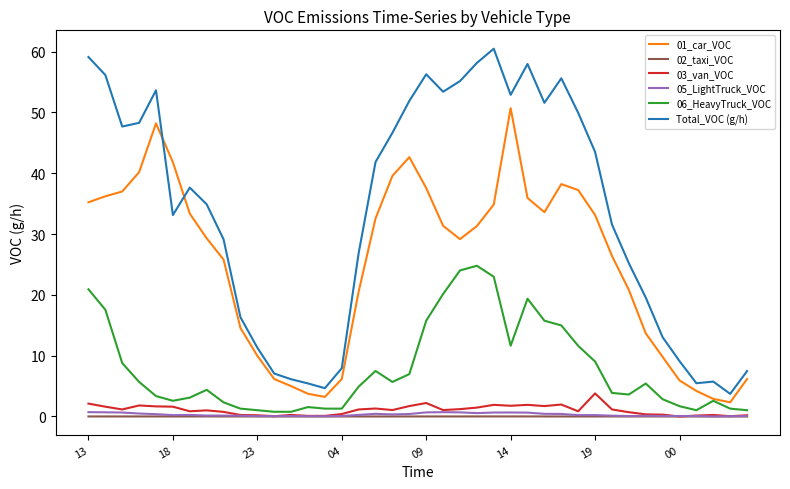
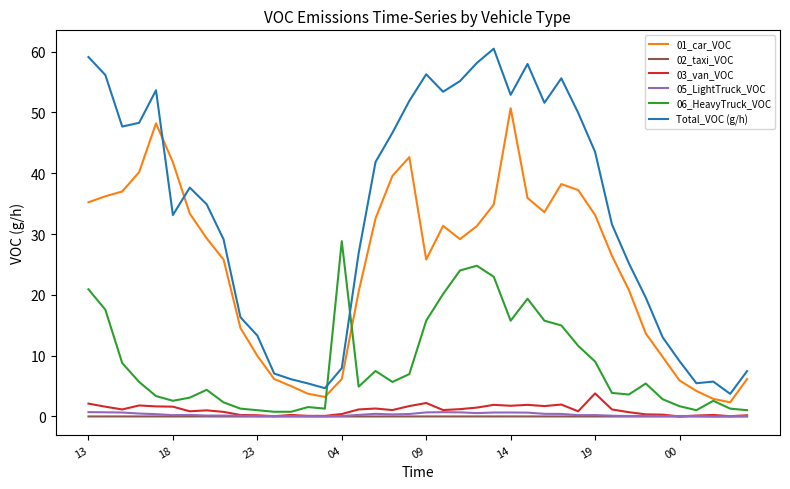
Total_VOC (g/h), 23: 11 -> 13
06_HeavyTruck_VOC, 04: 1 -> 29
01_car_VOC, 09: 38 -> 26
06_HeavyTruck_VOC, 14: 12 -> 16
